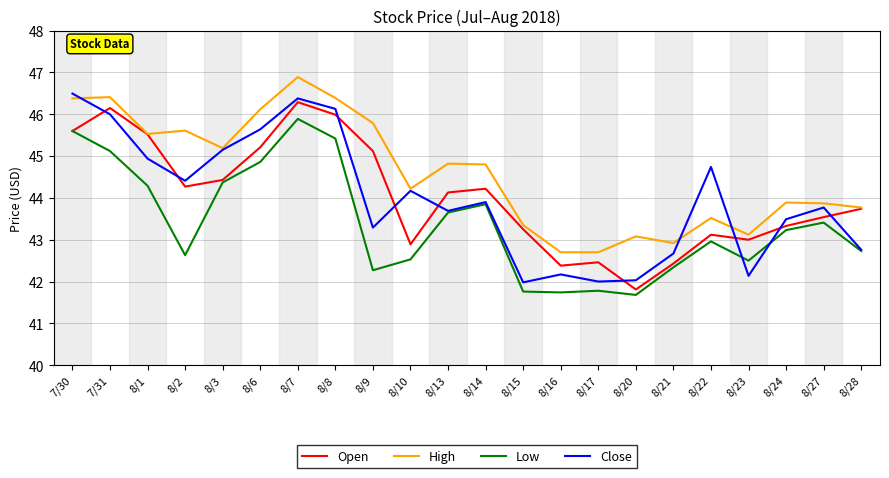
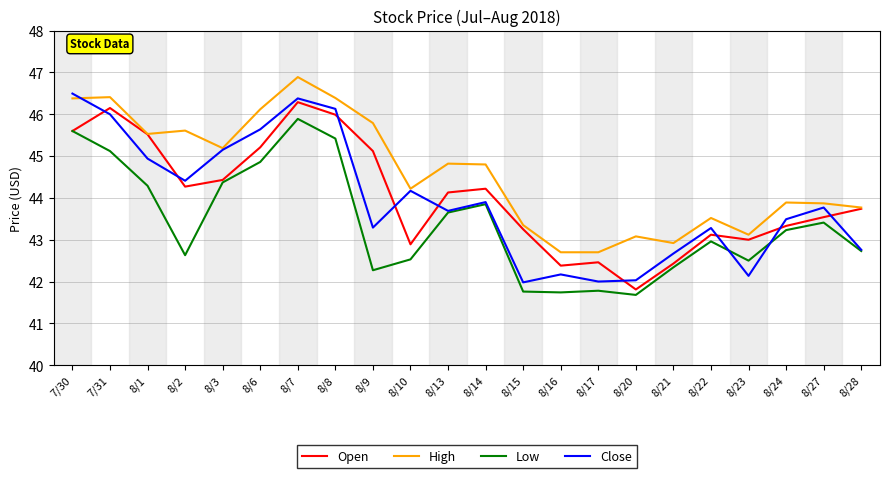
Close, 8/22: 44.7 -> 43.3
